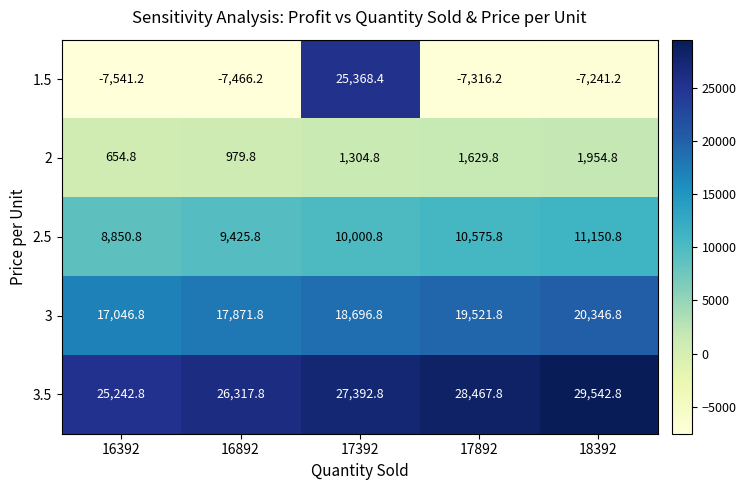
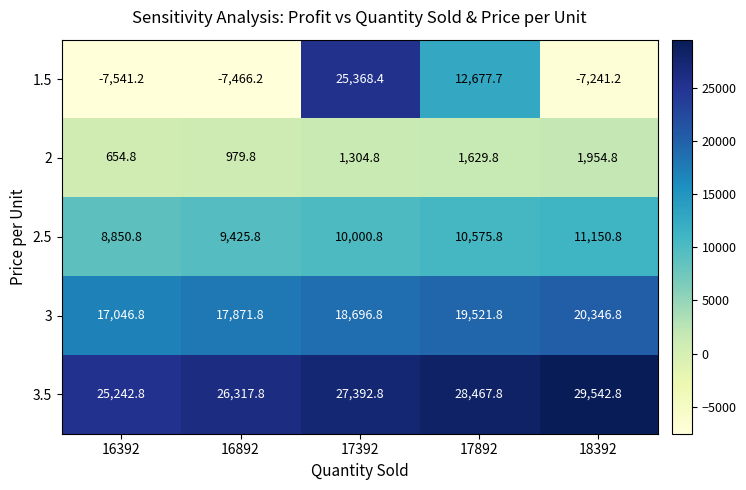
1.5, 17892: -7,316.2 -> 12,677.7
